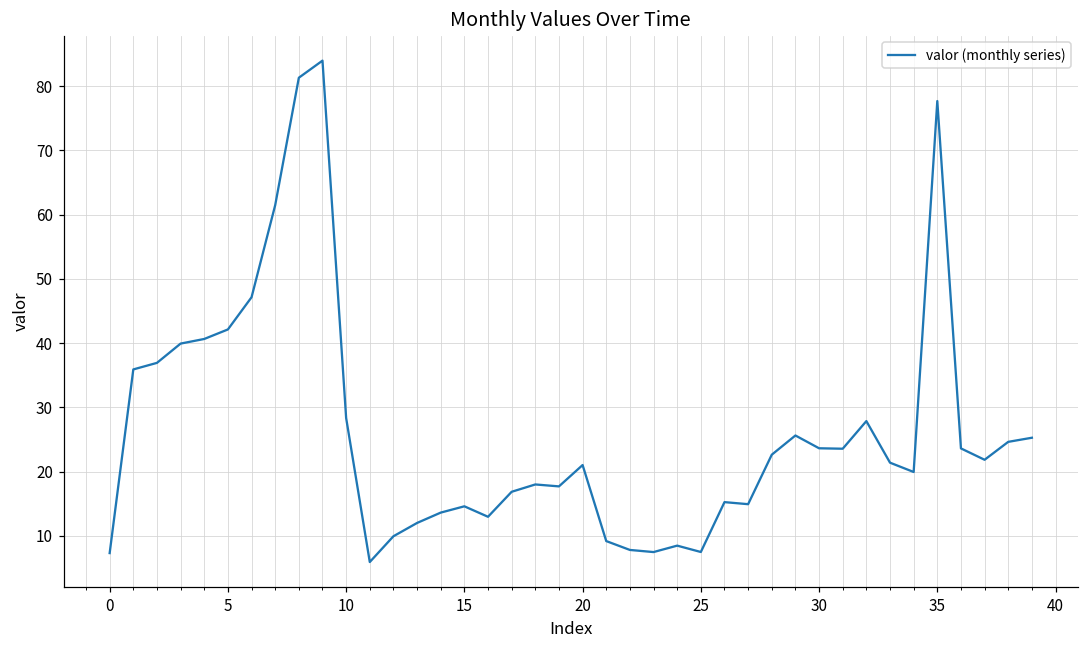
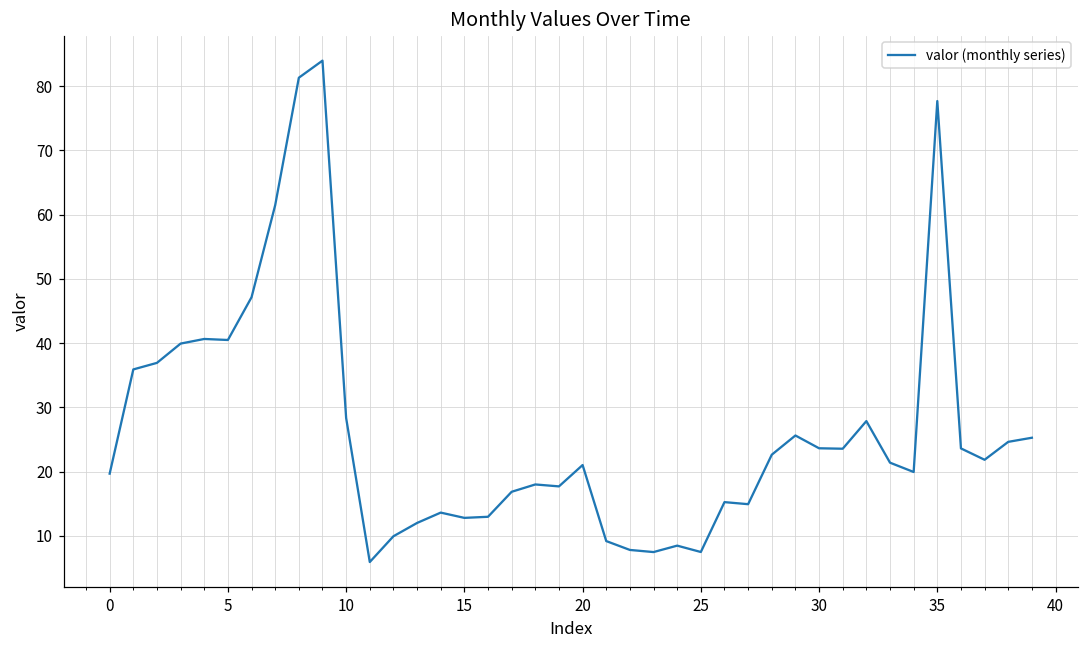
0: 7 -> 20
5: 42 -> 40
15: 15 -> 13
